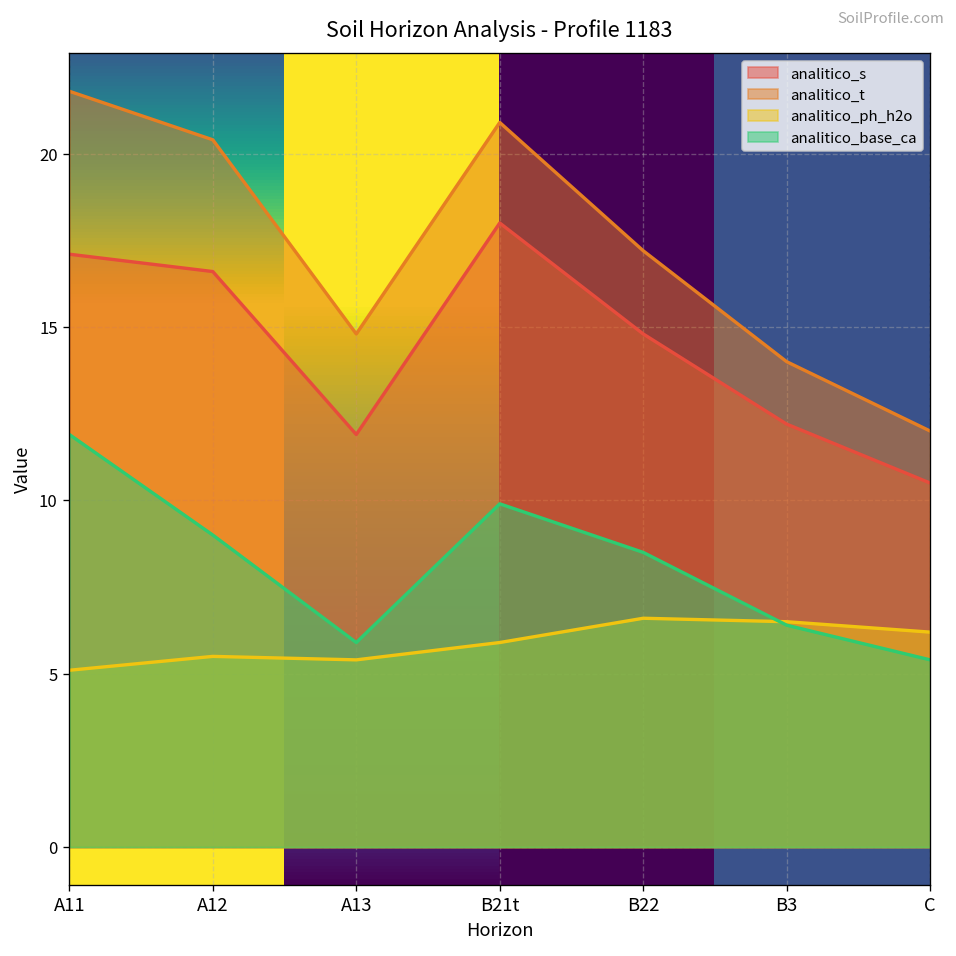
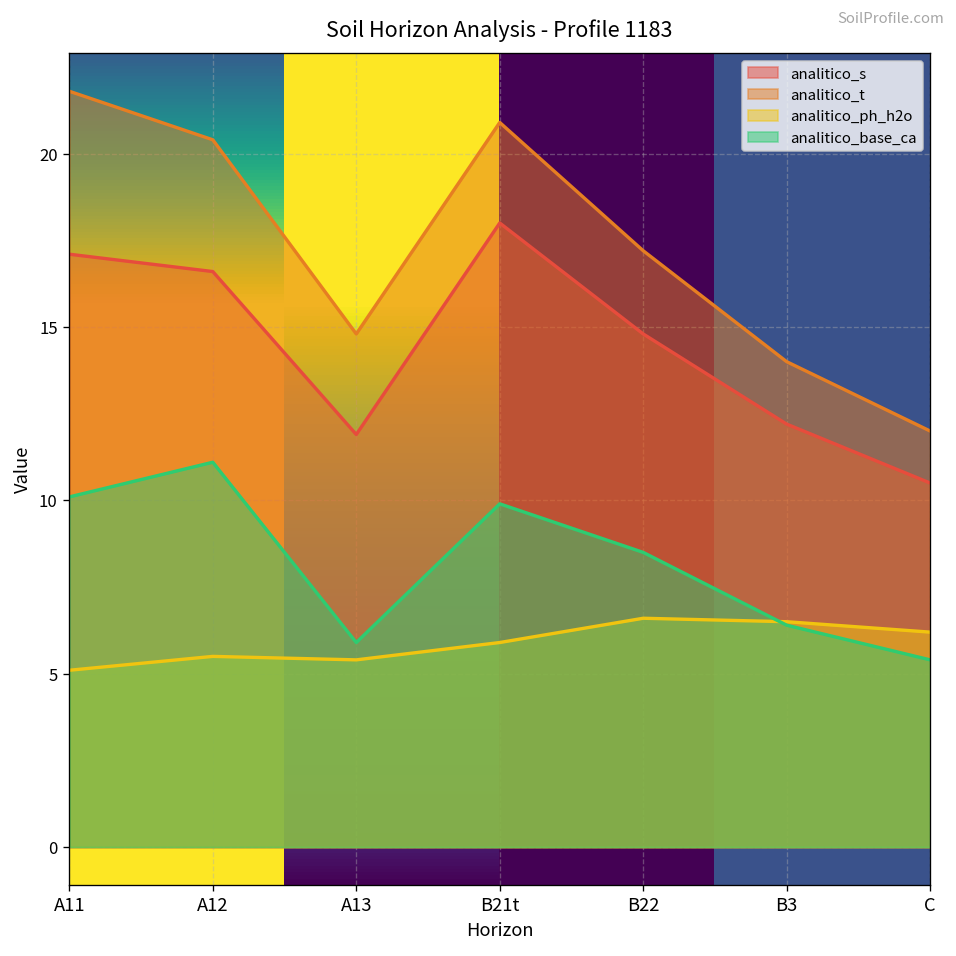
analitico_base_ca, A11: 11.9 -> 10.1
analitico_base_ca, A12: 9.0 -> 11.1
